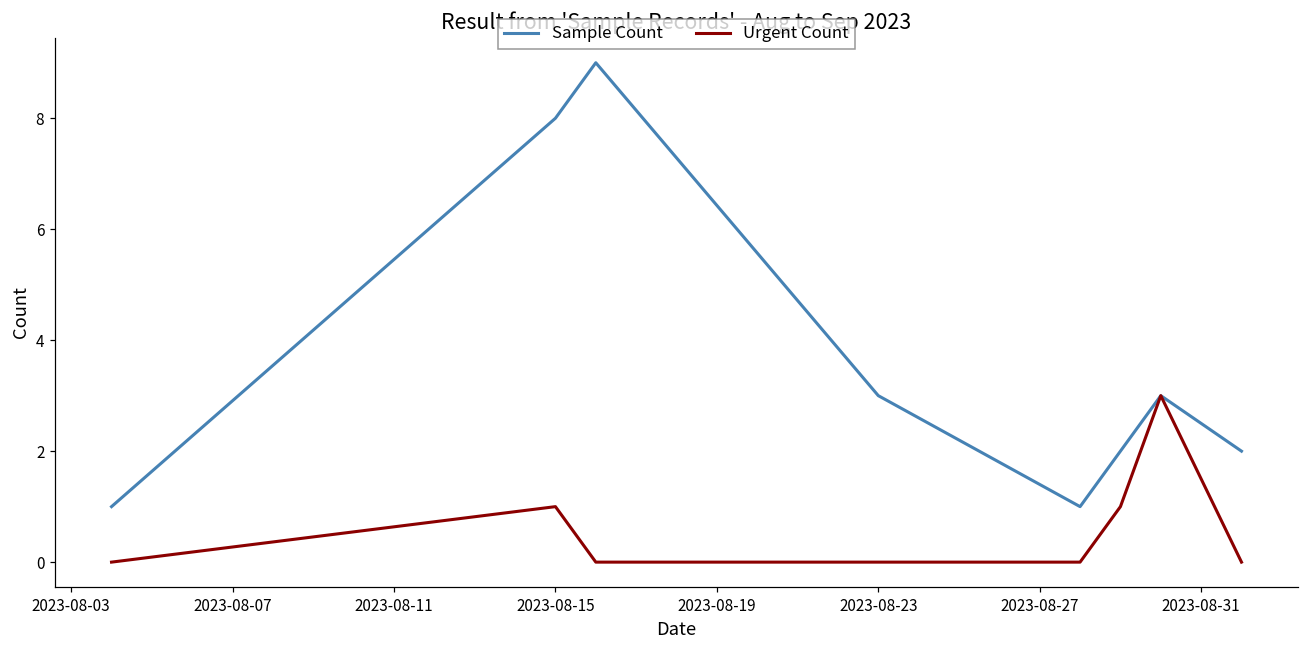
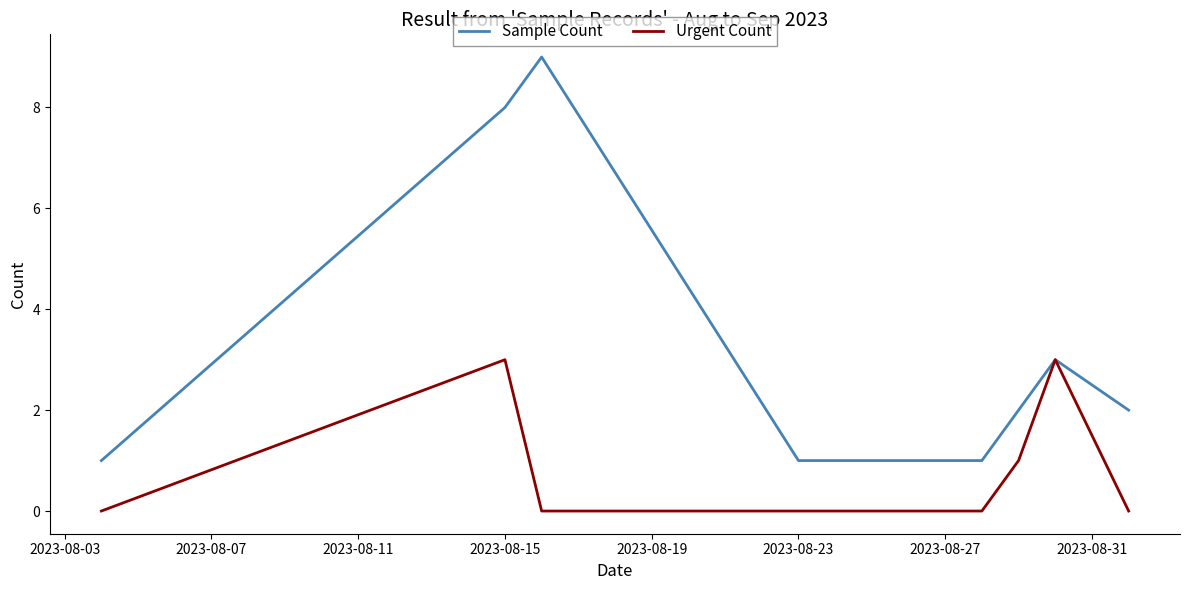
Urgent Count, 2023-08-15: 1 -> 3
Sample Count, 2023-08-23: 3 -> 1
